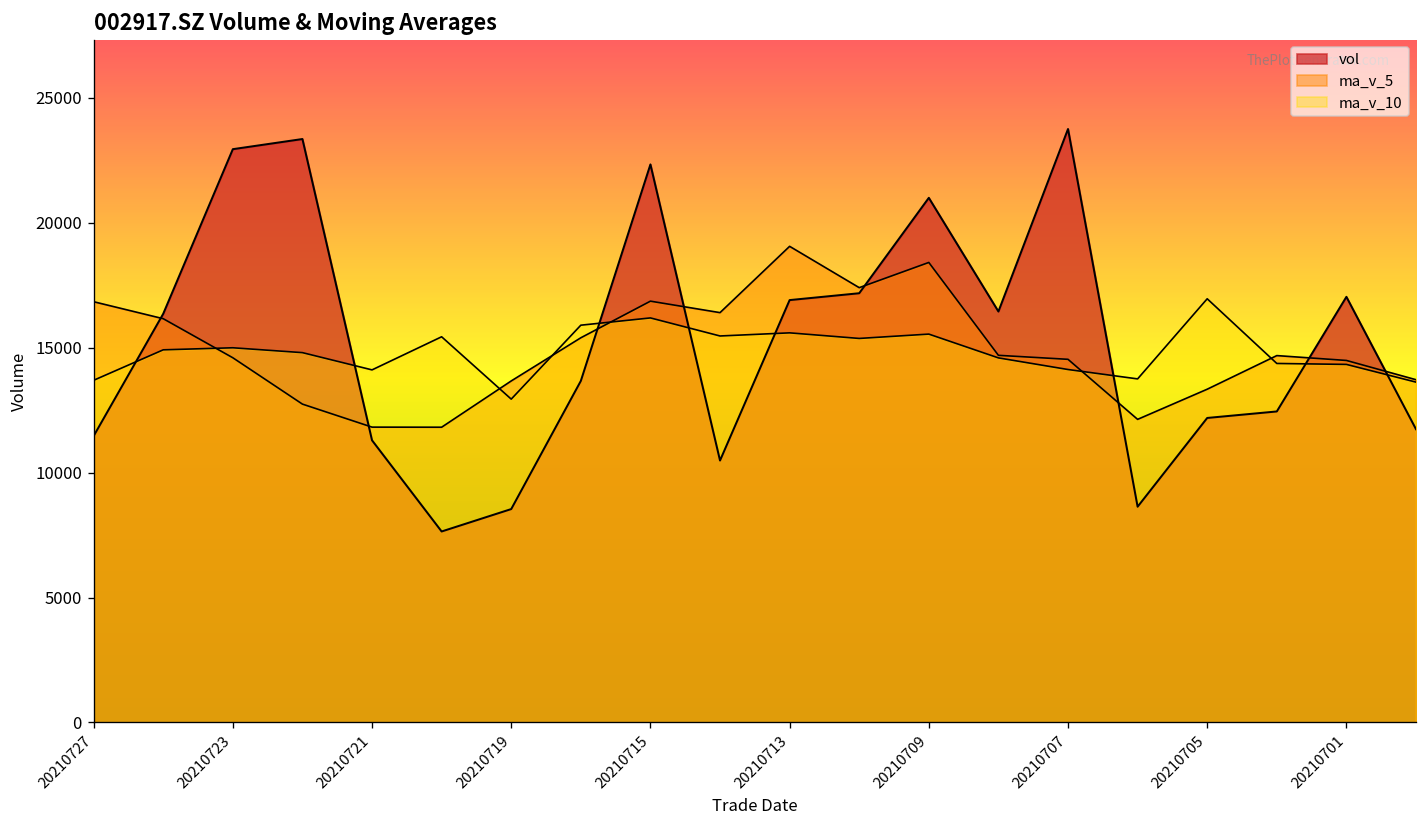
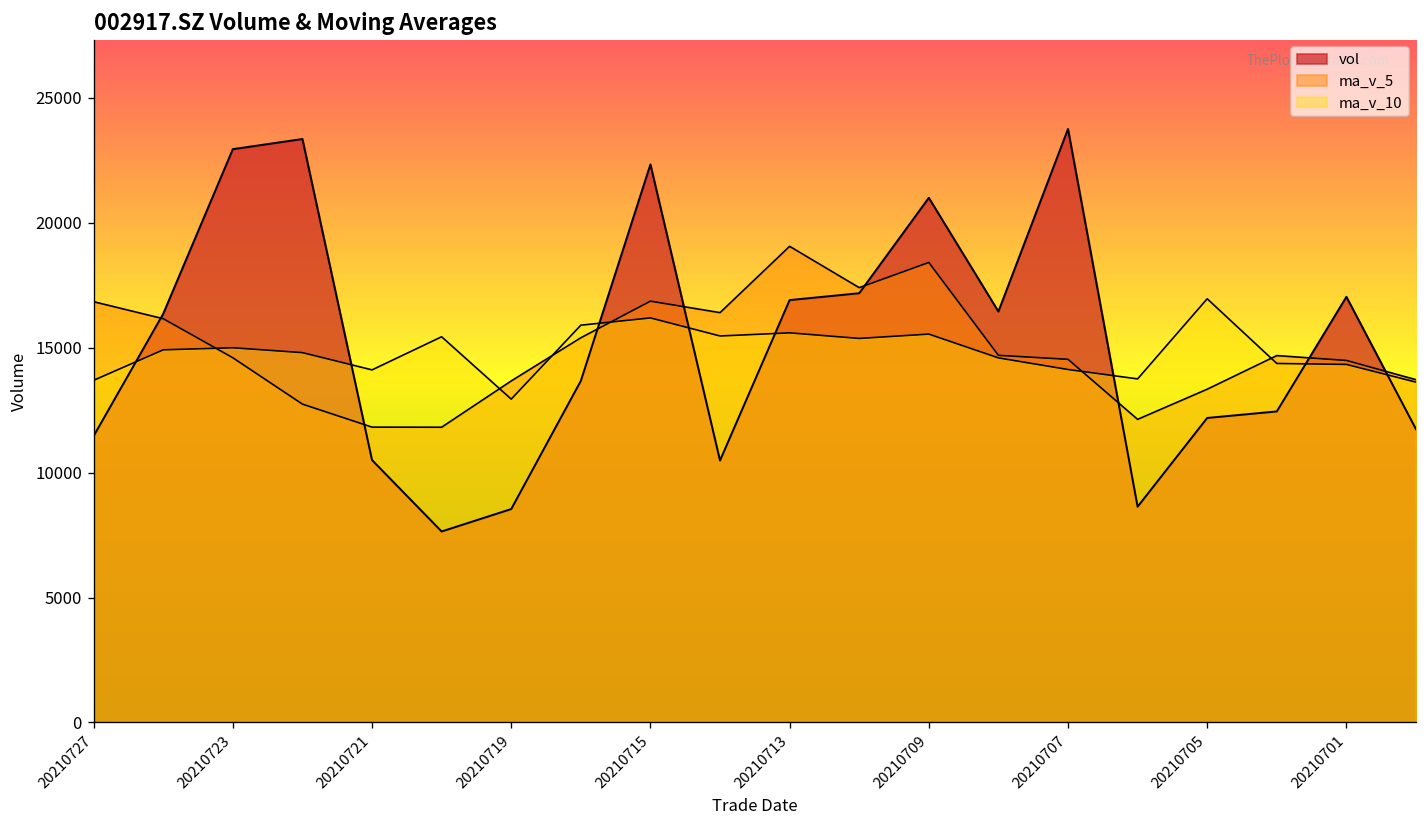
vol, 20210721: 11300 -> 10500
